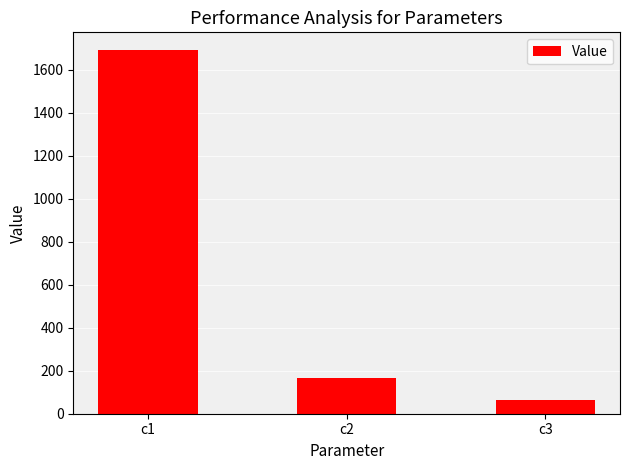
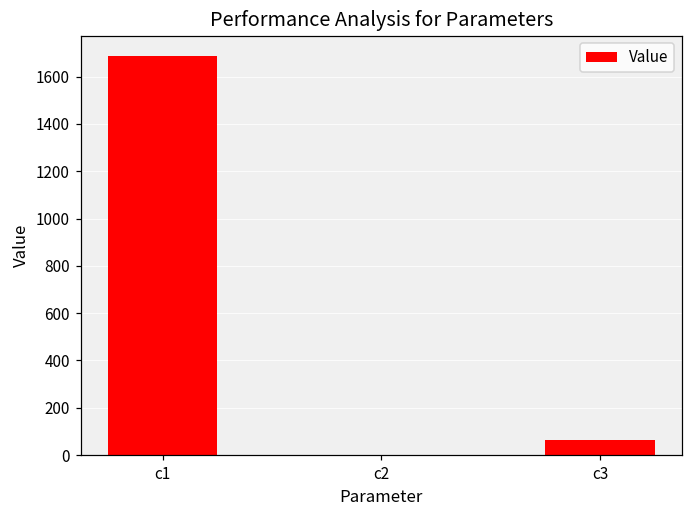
c2: 170 -> 0
